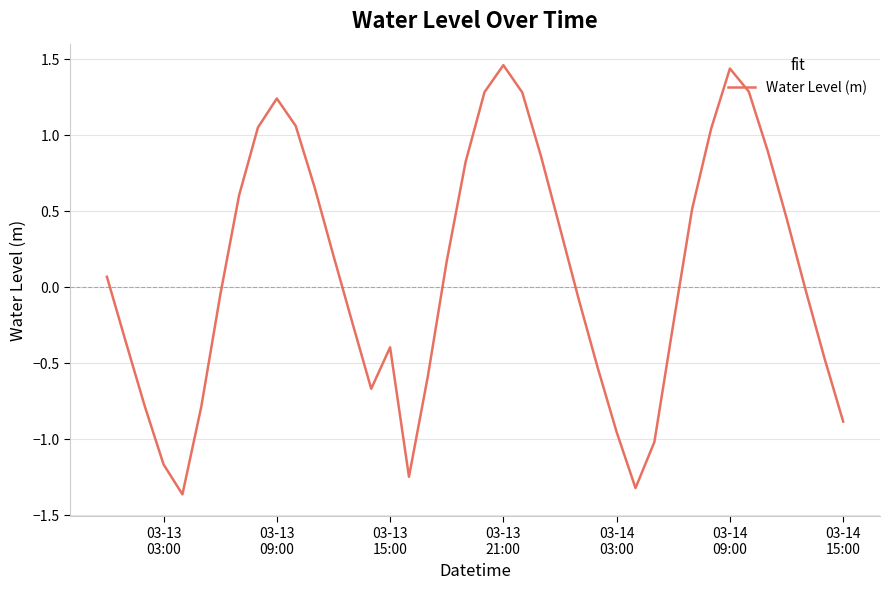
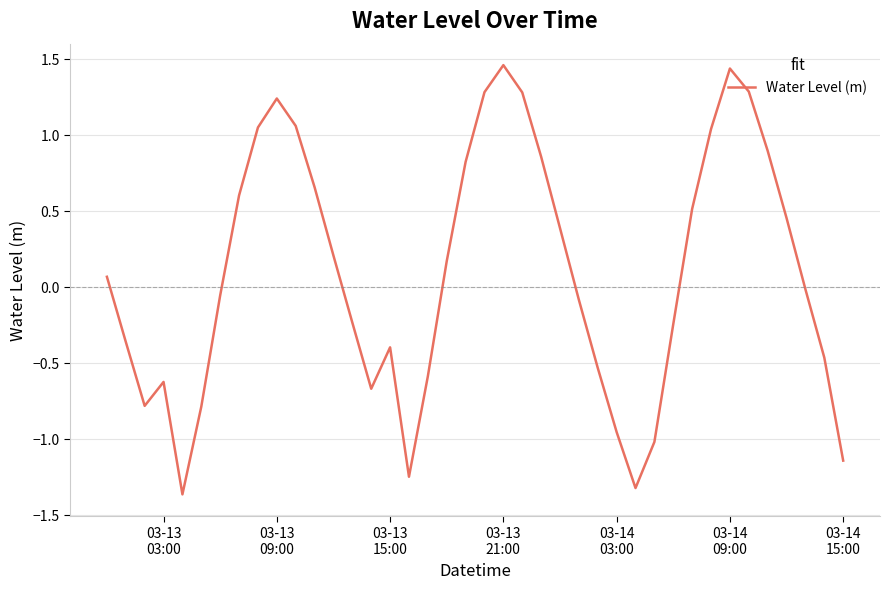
03-13 03:00: -1.17 -> -0.63
03-14 15:00: -0.89 -> -1.14
